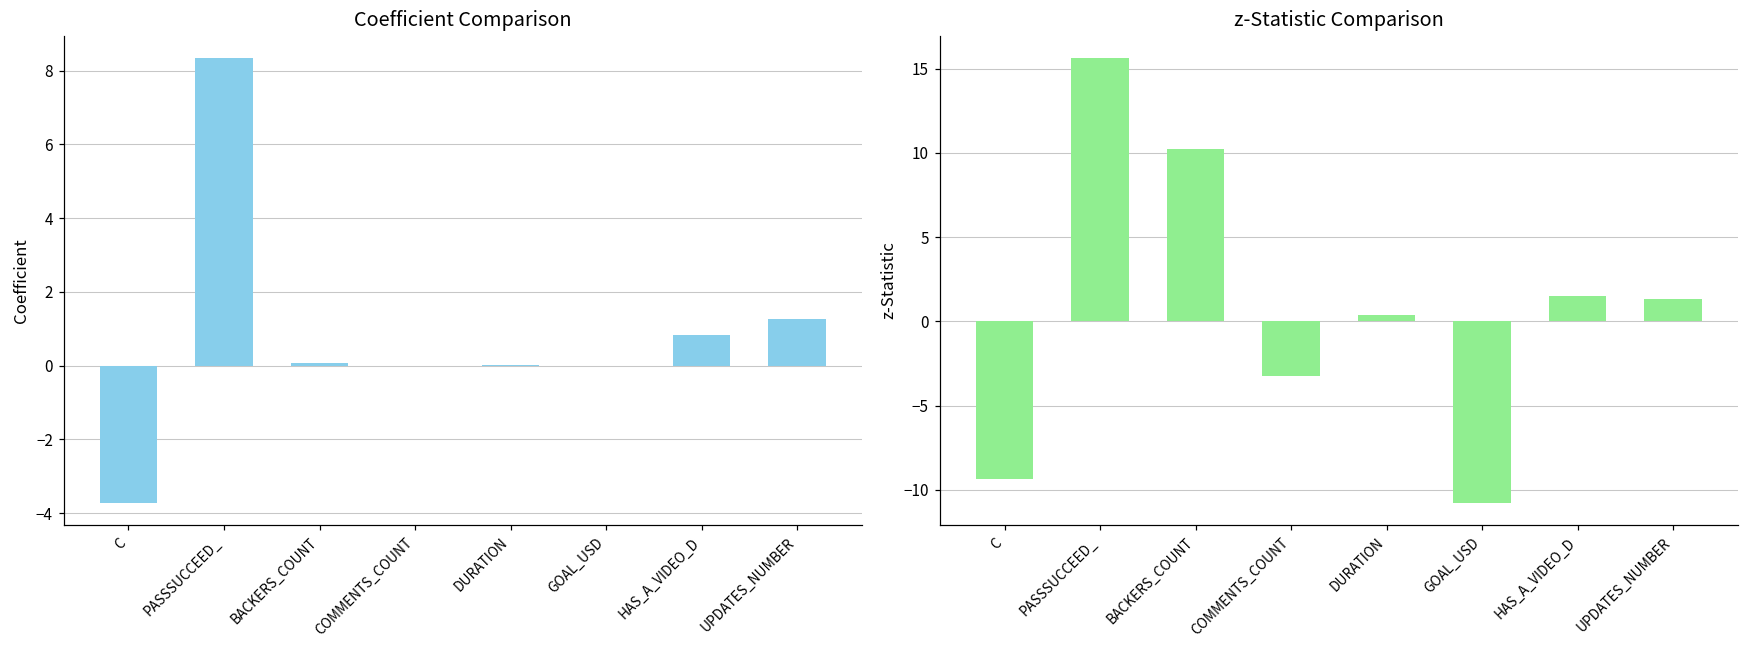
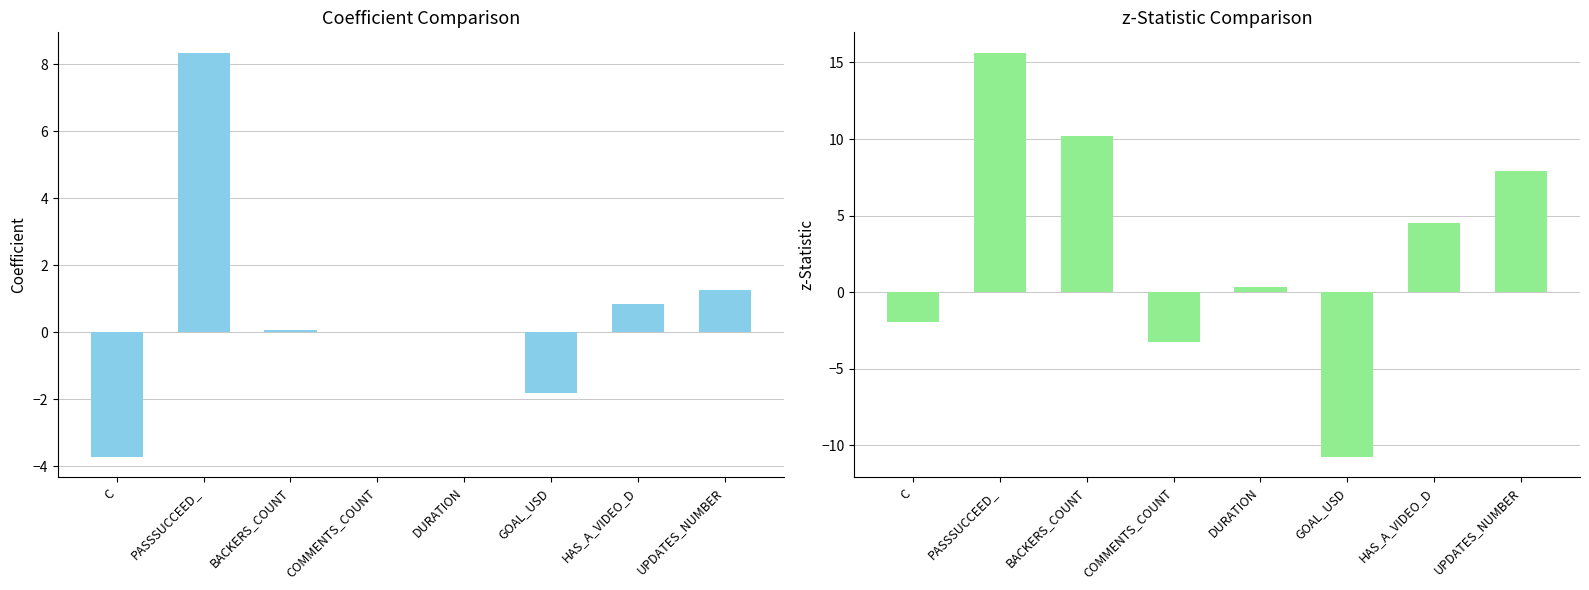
Coefficient Comparison, GOAL_USD: 0.0 -> -1.8
z-Statistic Comparison, C: -9.3 -> -1.9
z-Statistic Comparison, HAS_A_VIDEO_D: 1.5 -> 4.5
z-Statistic Comparison, UPDATES_NUMBER: 1.3 -> 7.9
